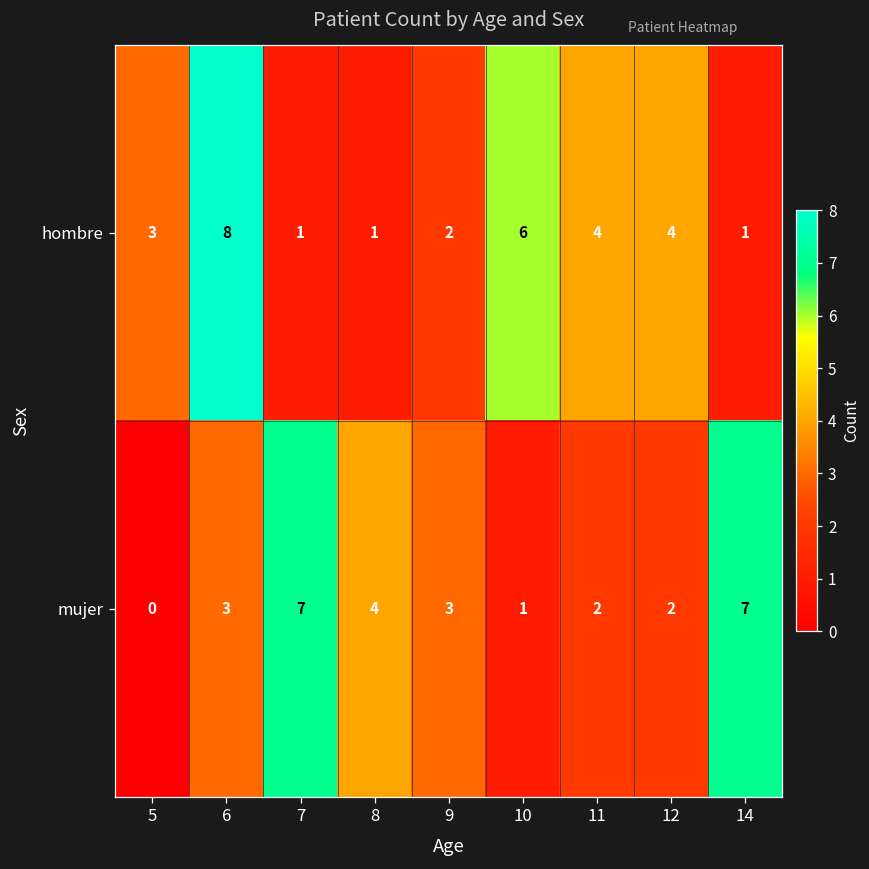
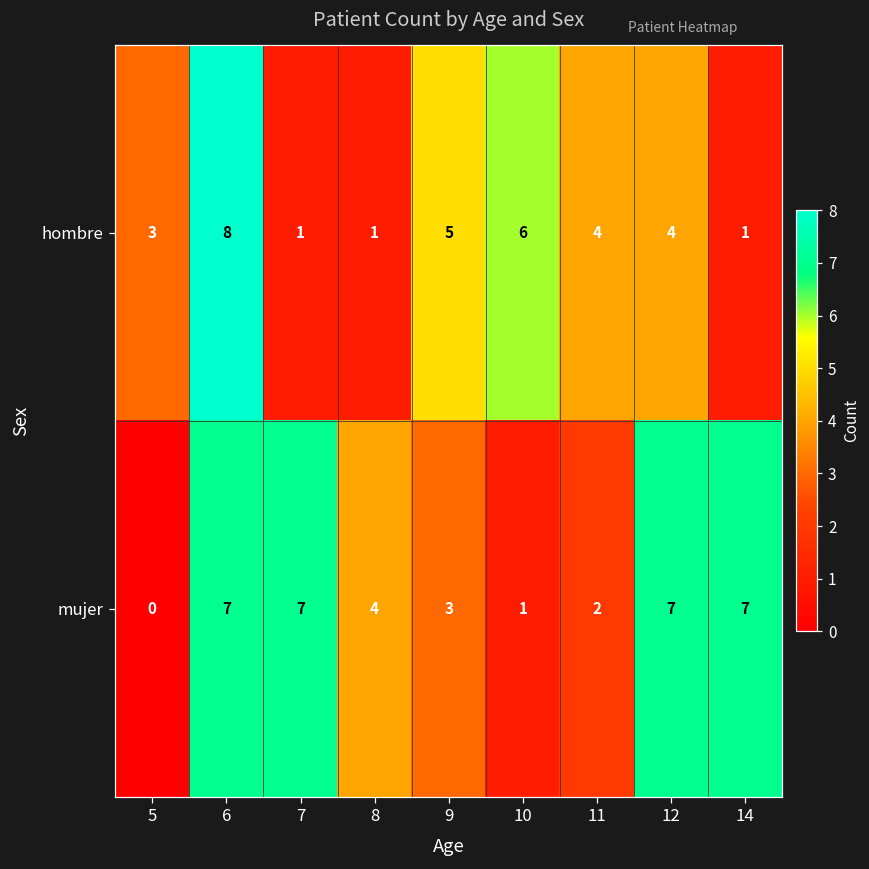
hombre, 9: 2 -> 5
mujer, 6: 3 -> 7
mujer, 12: 2 -> 7
